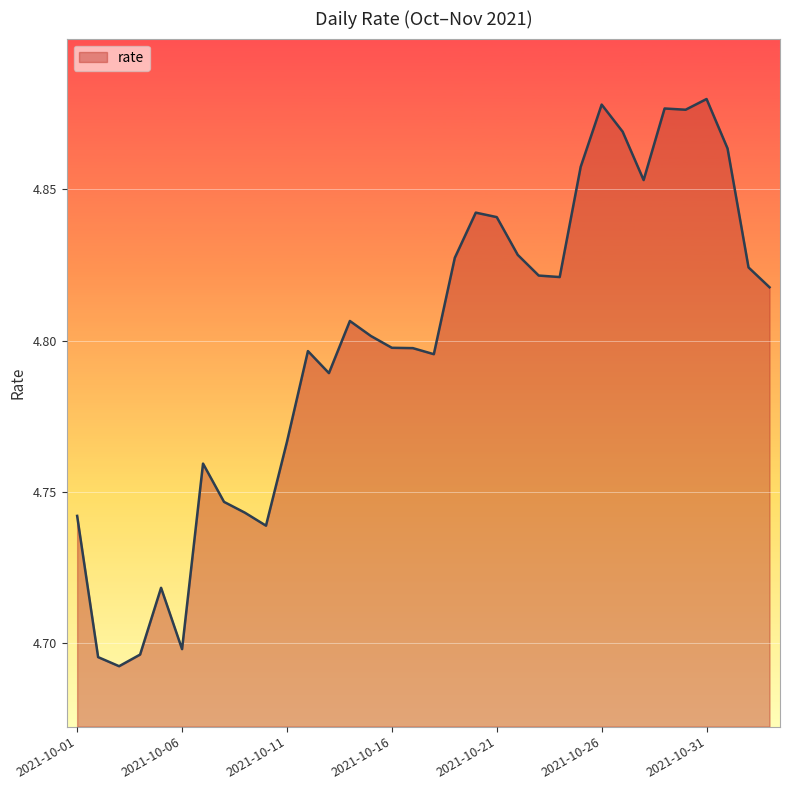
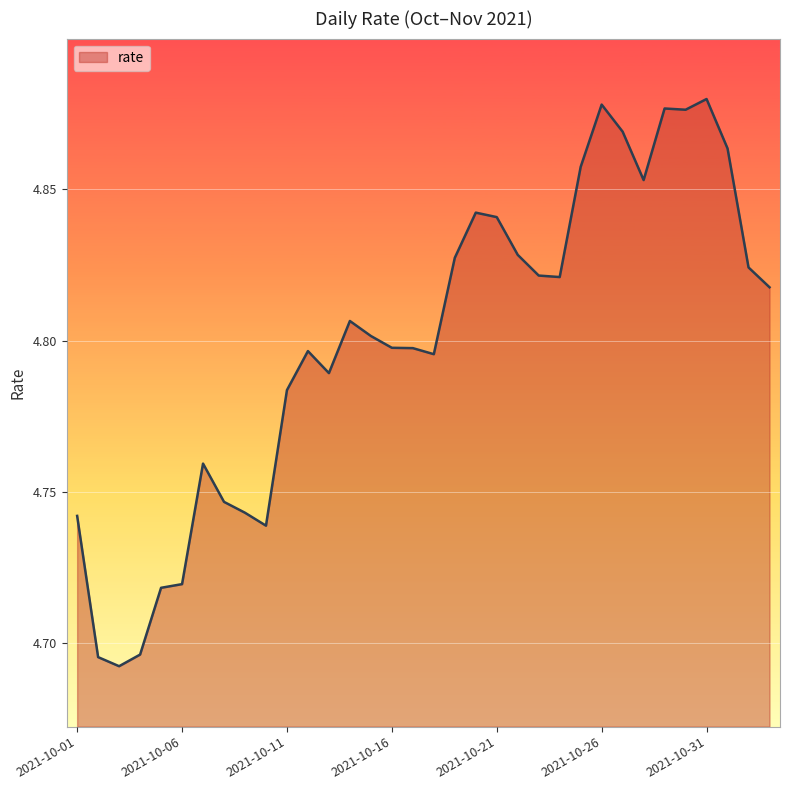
2021-10-06: 4.698 -> 4.719
2021-10-11: 4.766 -> 4.784
